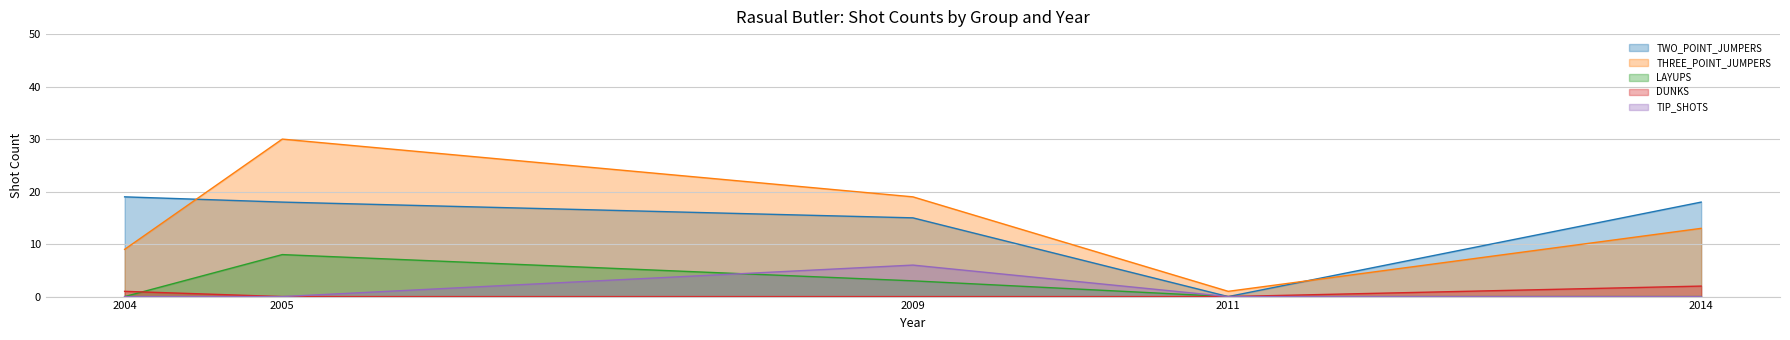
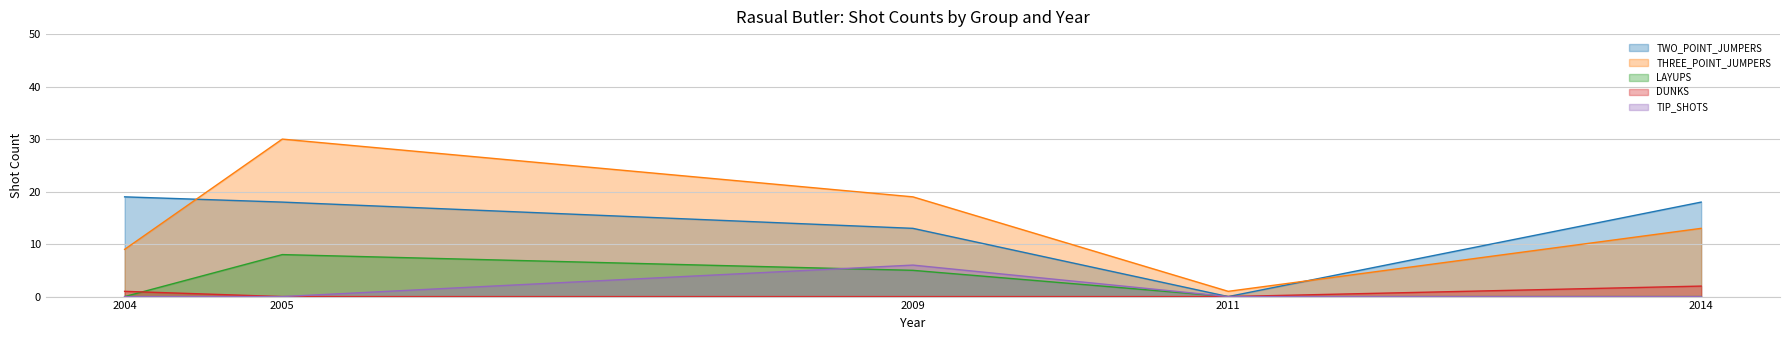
TWO_POINT_JUMPERS, 2009: 15 -> 13
LAYUPS, 2009: 3 -> 5
